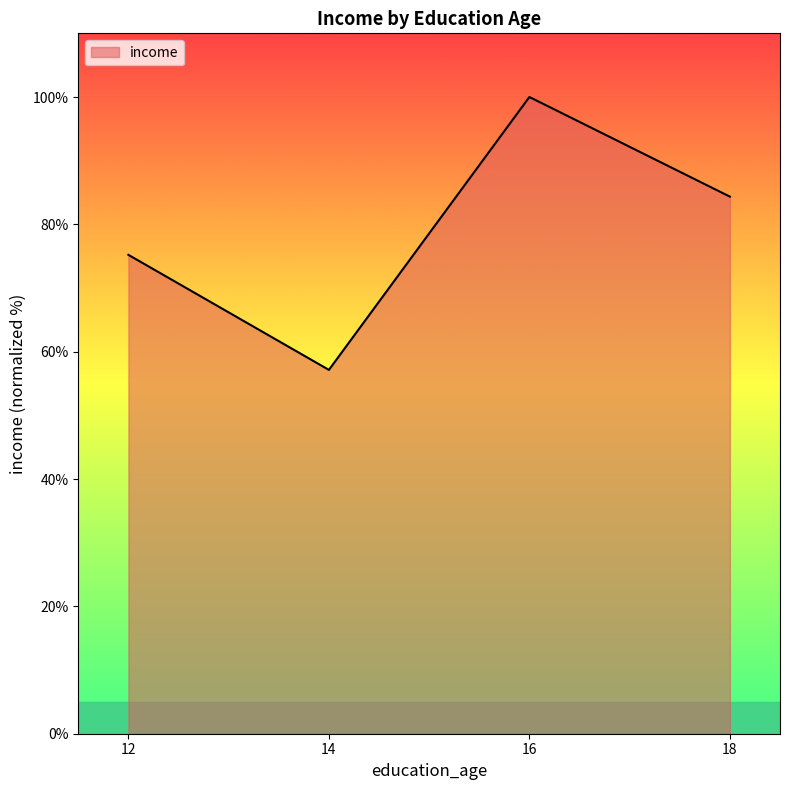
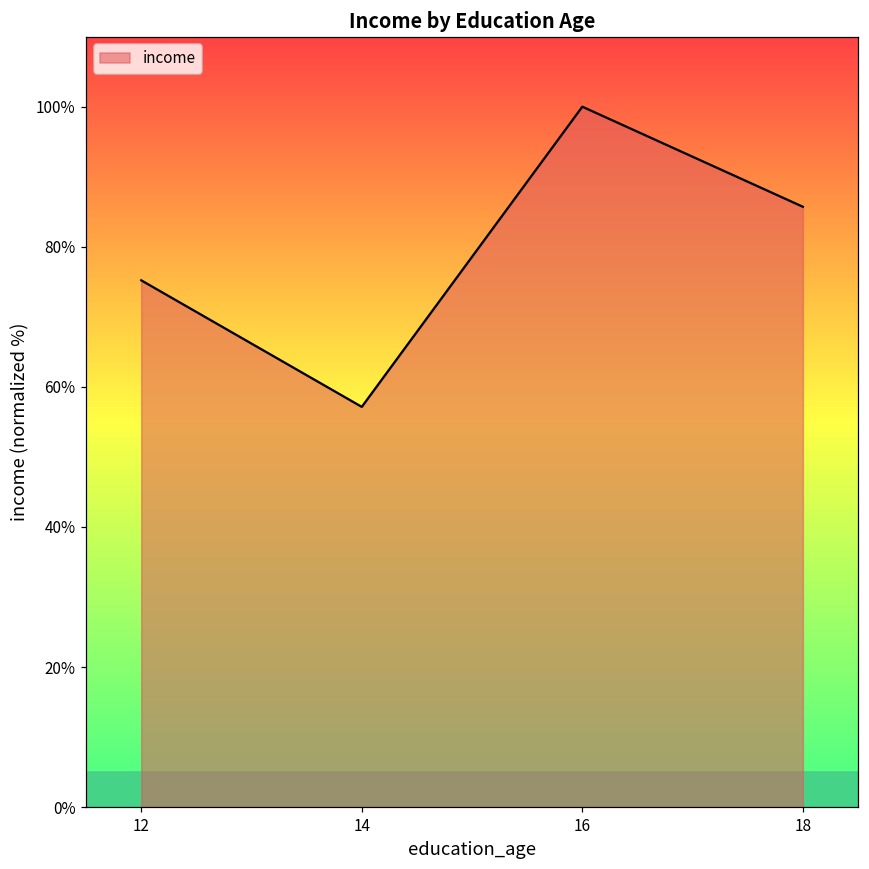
18: 84% -> 86%
